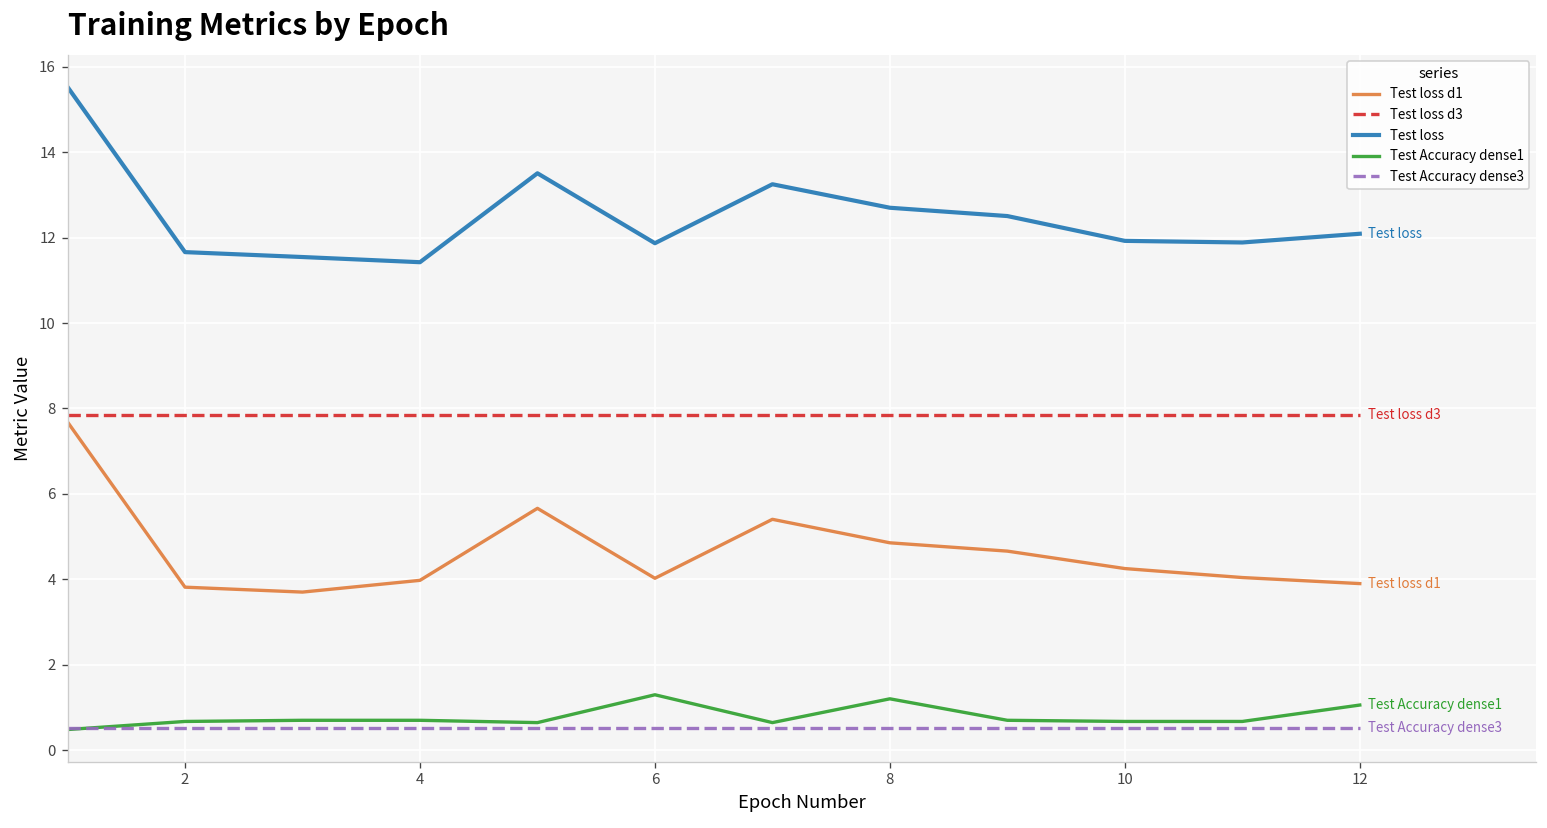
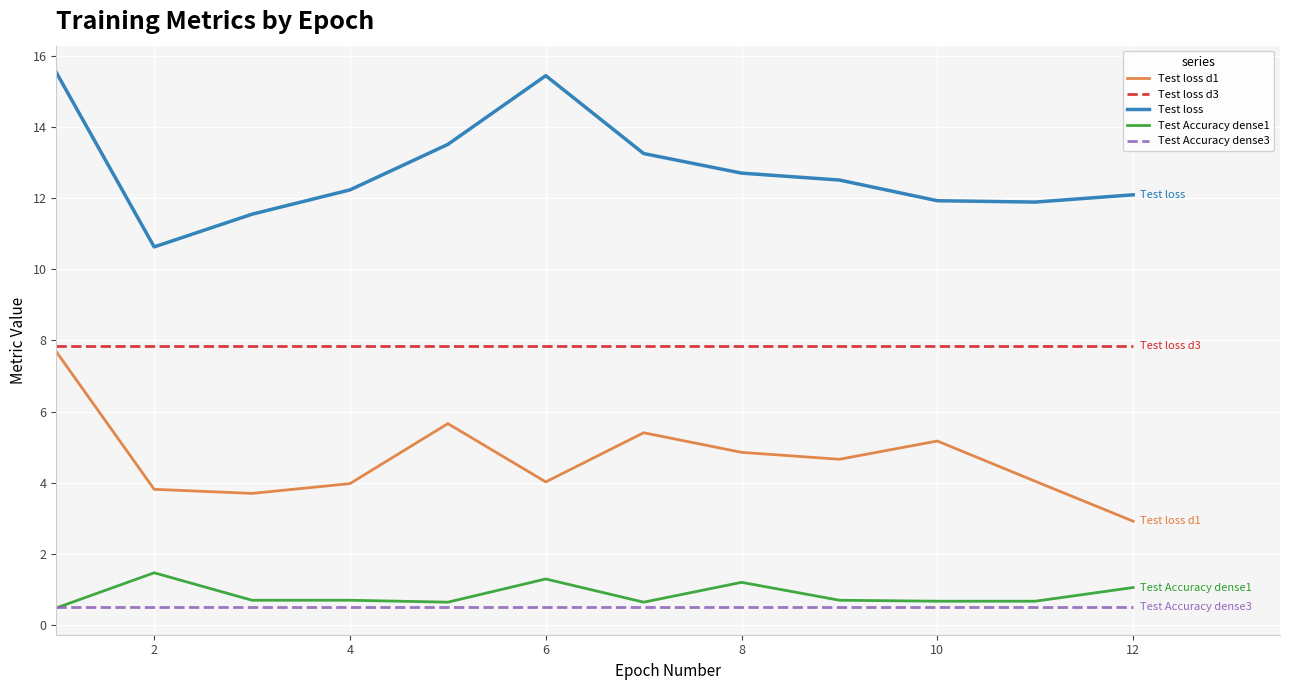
Test loss, 2: 11.7 -> 10.6
Test Accuracy dense1, 2: 0.7 -> 1.5
Test loss, 4: 11.4 -> 12.2
Test loss, 6: 11.9 -> 15.4
Test loss d1, 10: 4.3 -> 5.2
Test loss d1, 12: 3.9 -> 2.9
